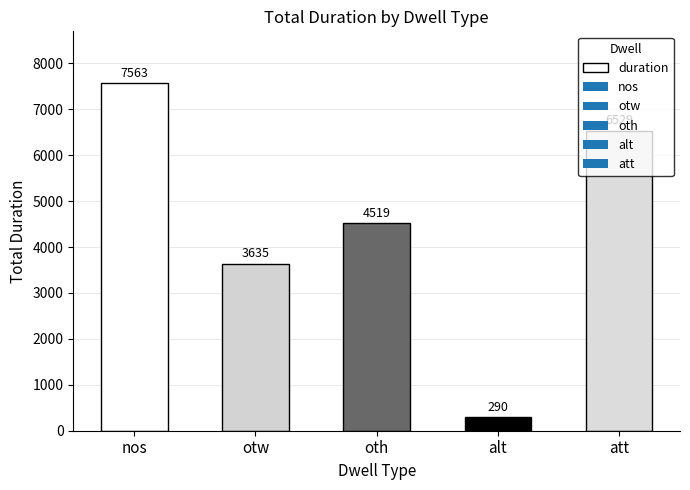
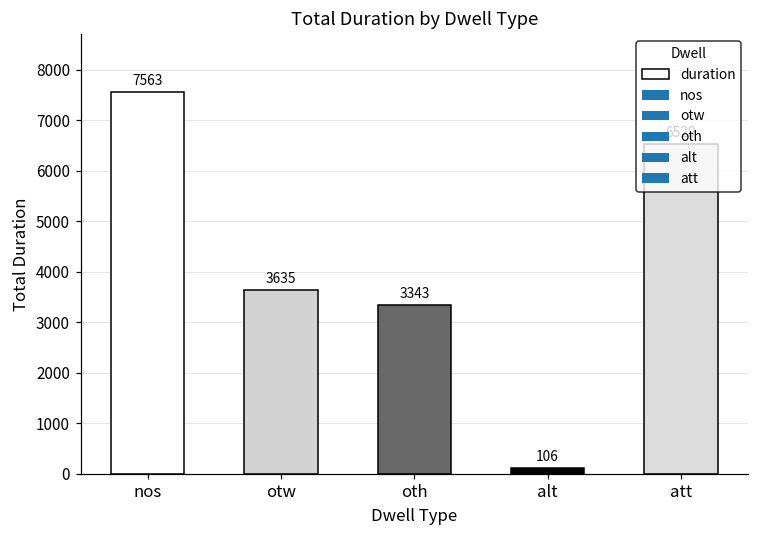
oth: 4519 -> 3343
alt: 290 -> 106
